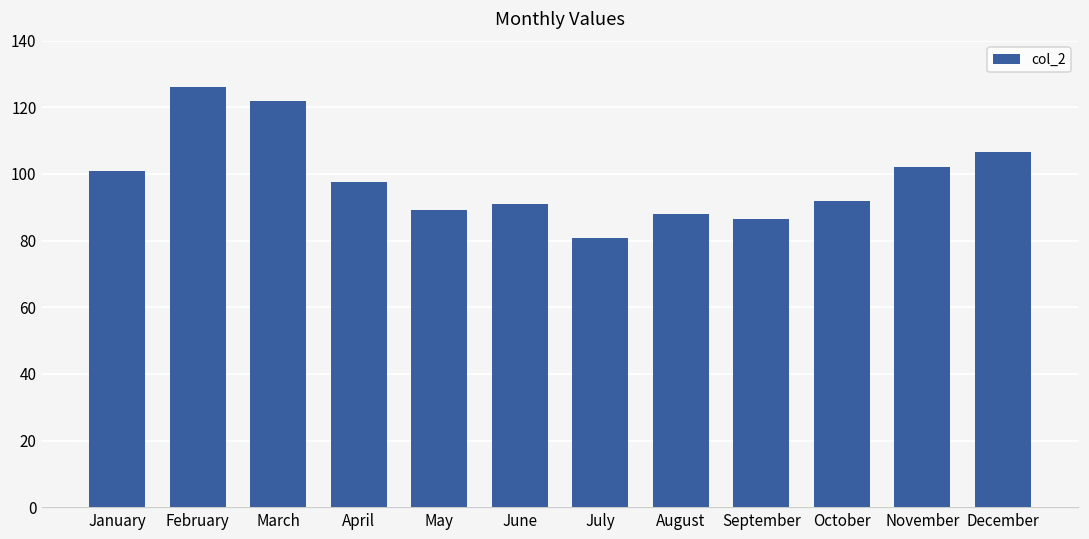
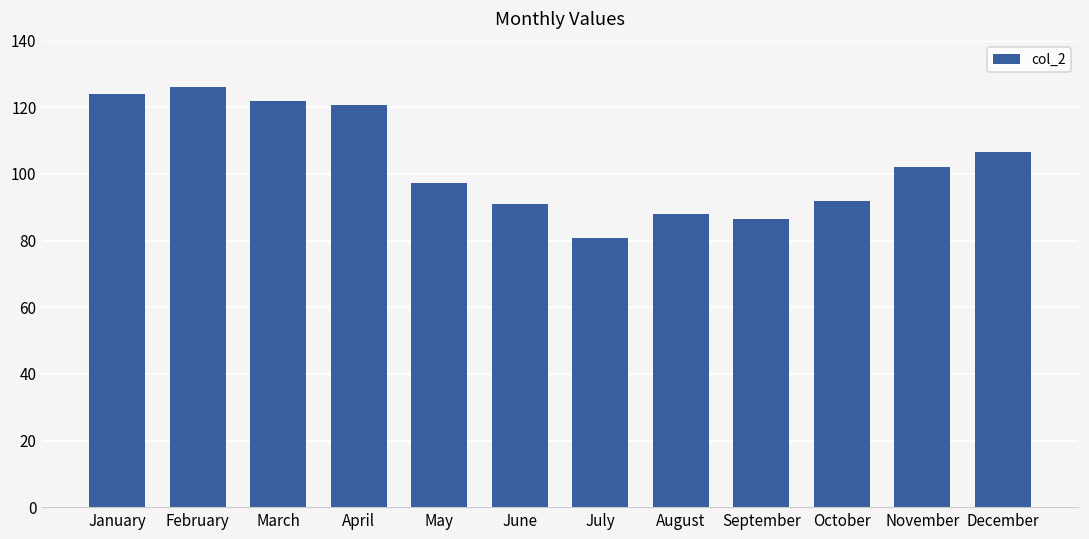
January: 101 -> 124
April: 98 -> 121
May: 89 -> 97
